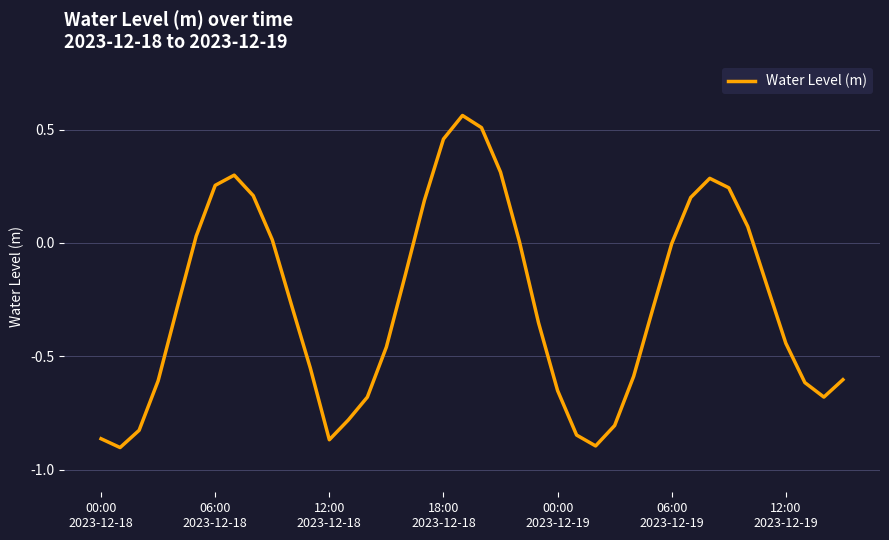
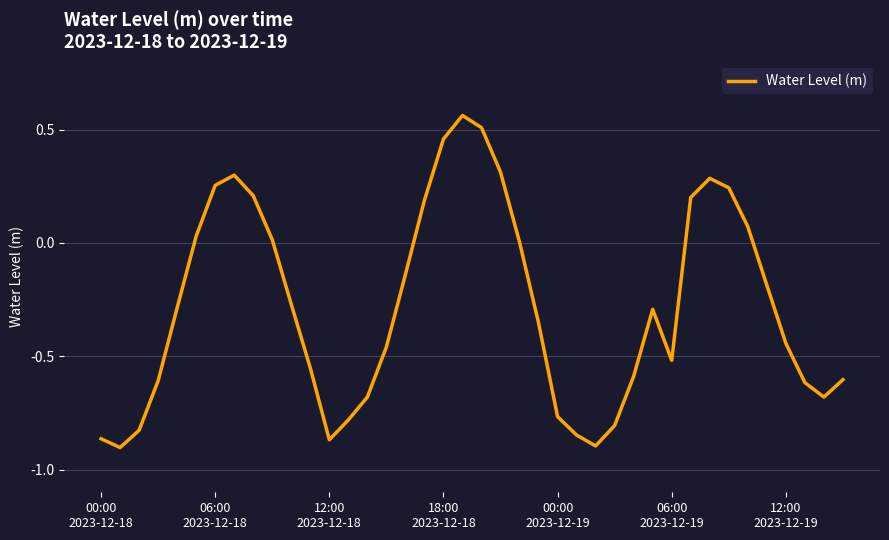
00:00 2023-12-19: -0.65 -> -0.77
06:00 2023-12-19: 0.00 -> -0.52
